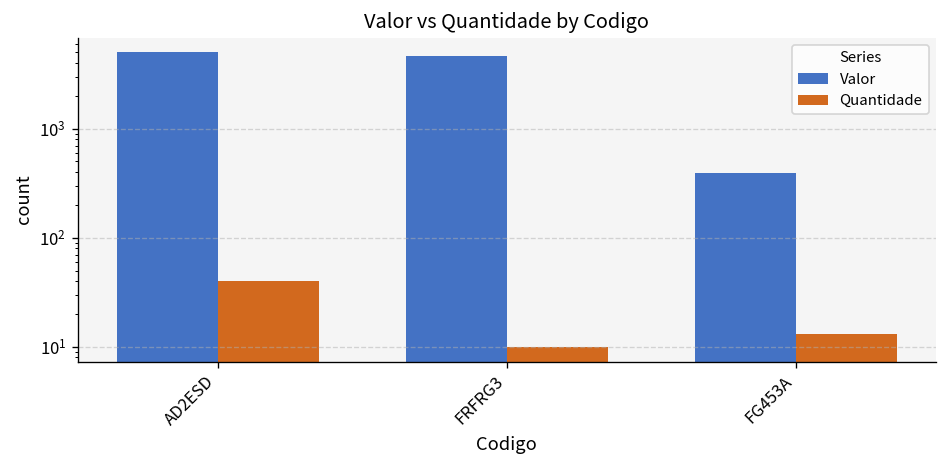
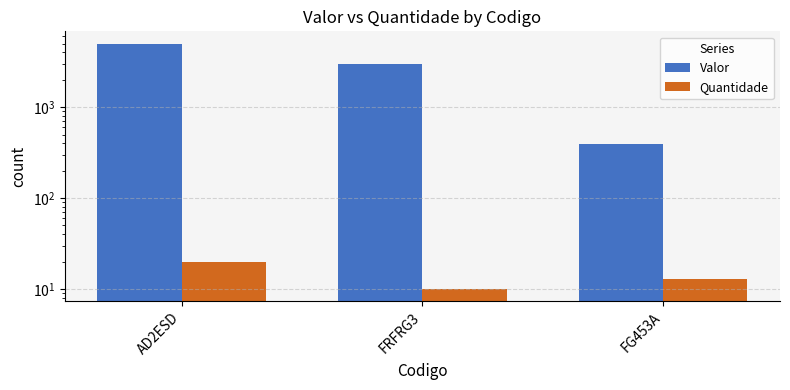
Quantidade, AD2ESD: 40 -> 20
Valor, FRFRG3: 5000 -> 3000
